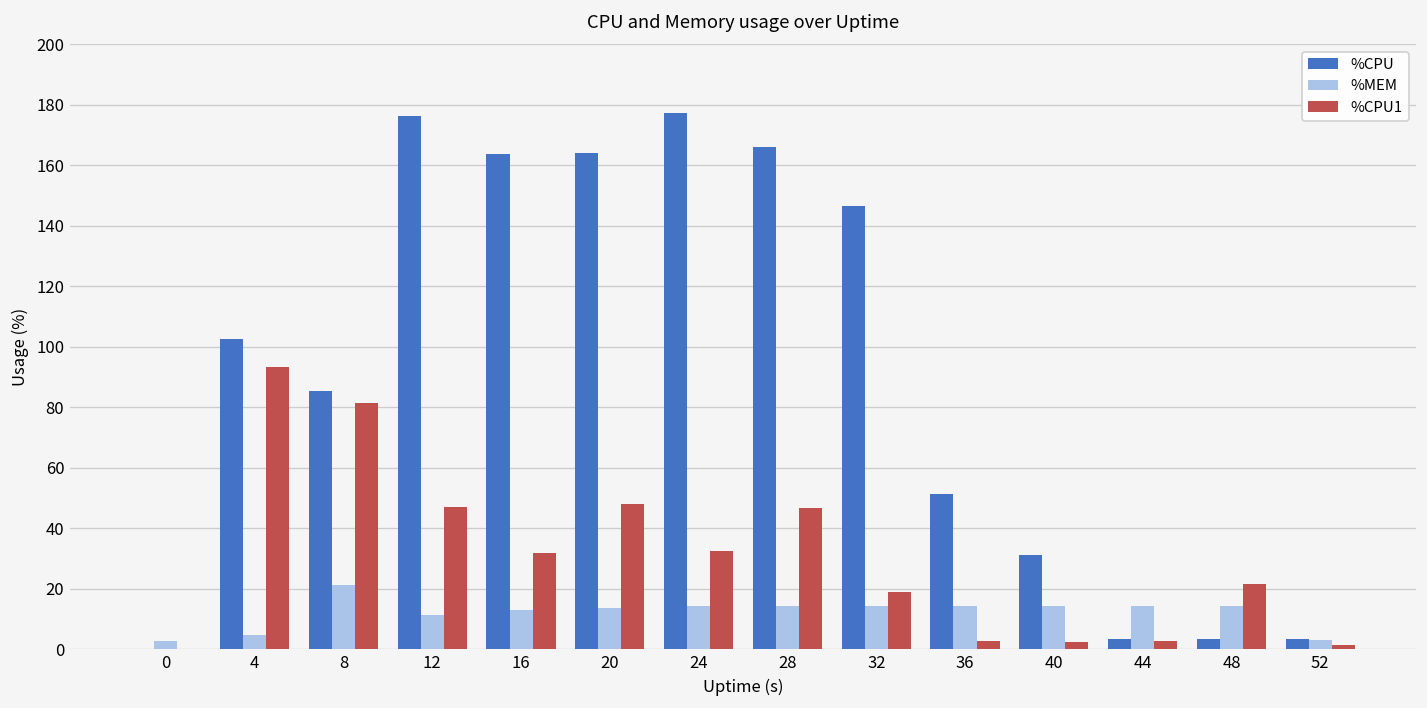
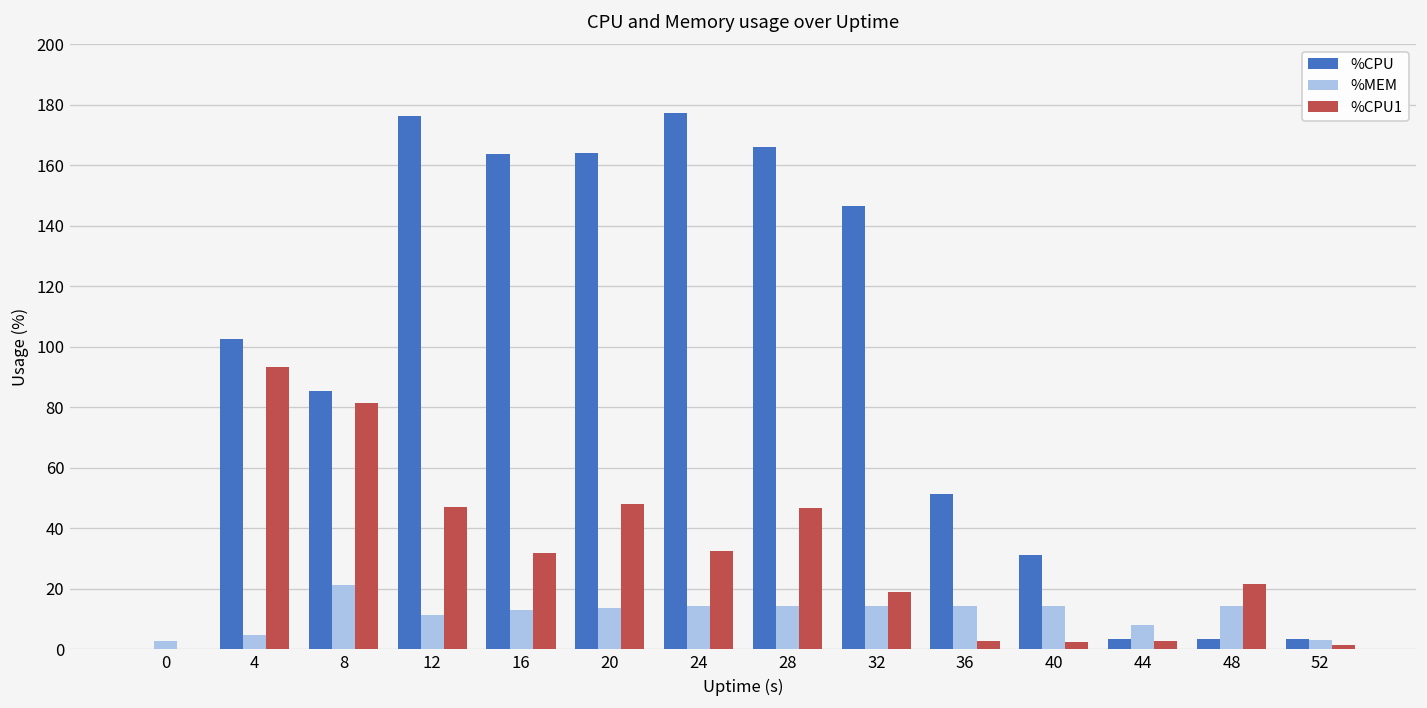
%MEM, 44: 14 -> 8
